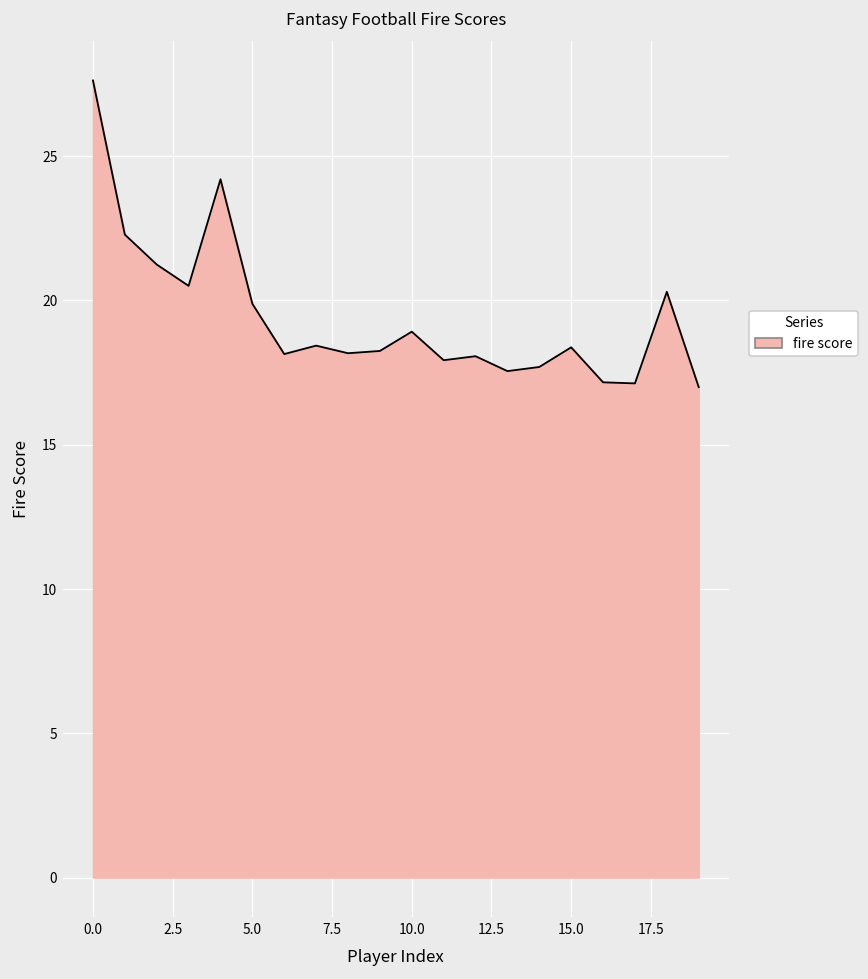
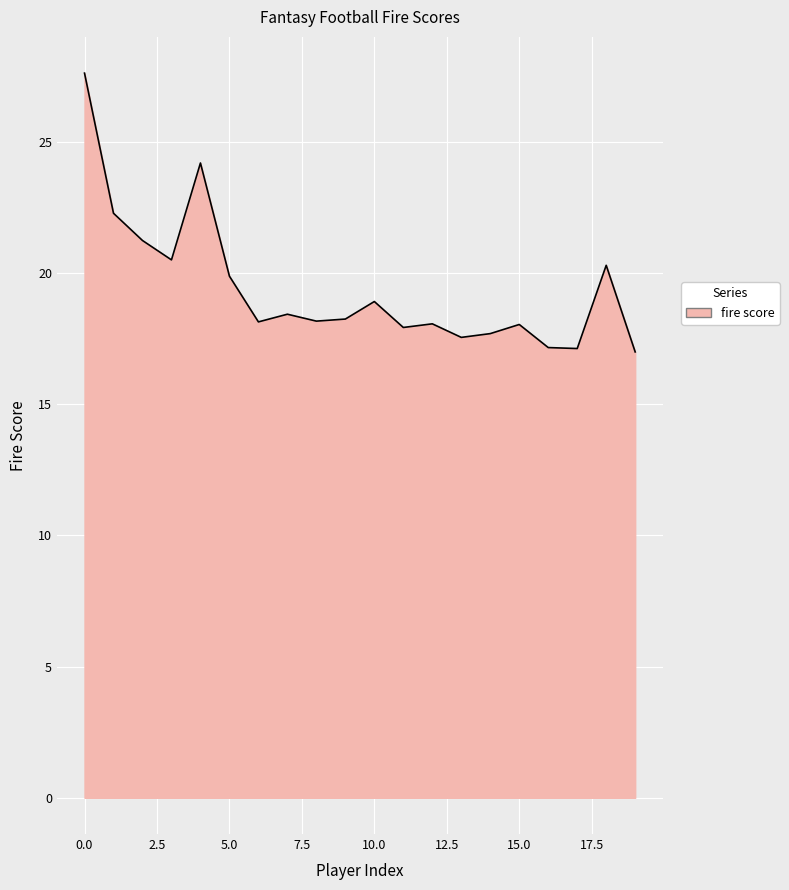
15.0: 18.4 -> 18.0
